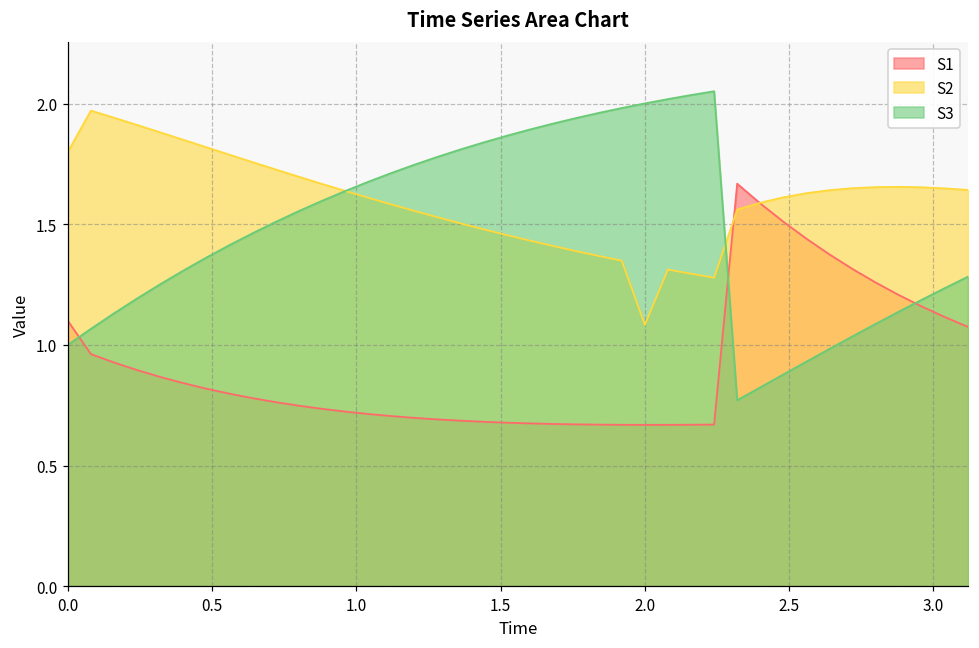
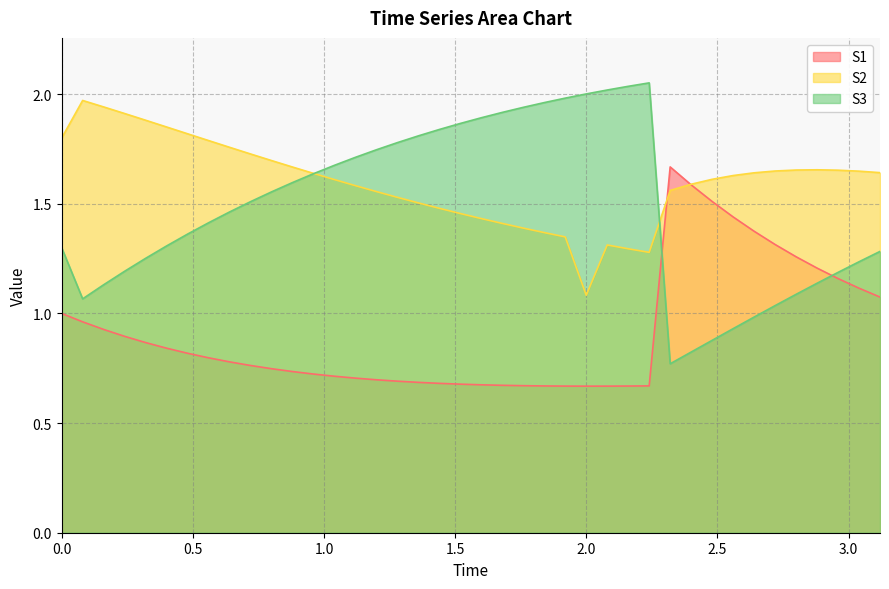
S1, 0.0: 1.1 -> 1.0
S3, 0.0: 1.0 -> 1.3
